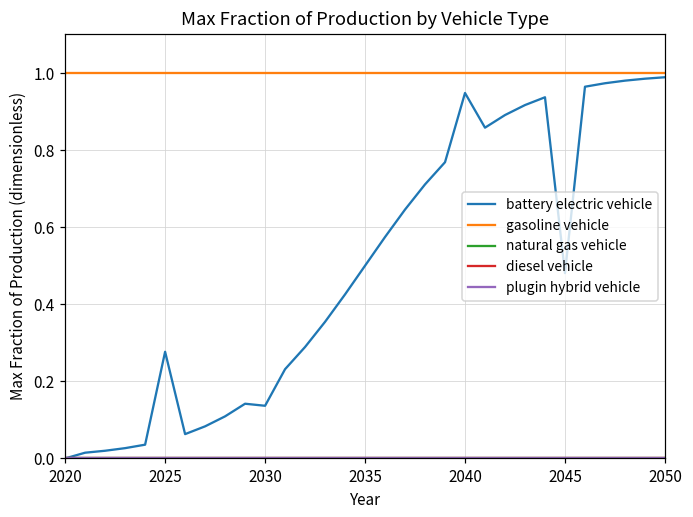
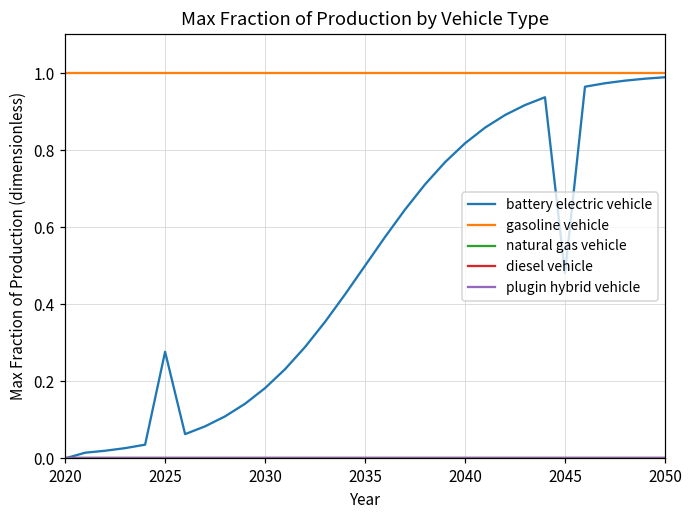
battery electric vehicle, 2030: 0.14 -> 0.18
battery electric vehicle, 2040: 0.95 -> 0.82
